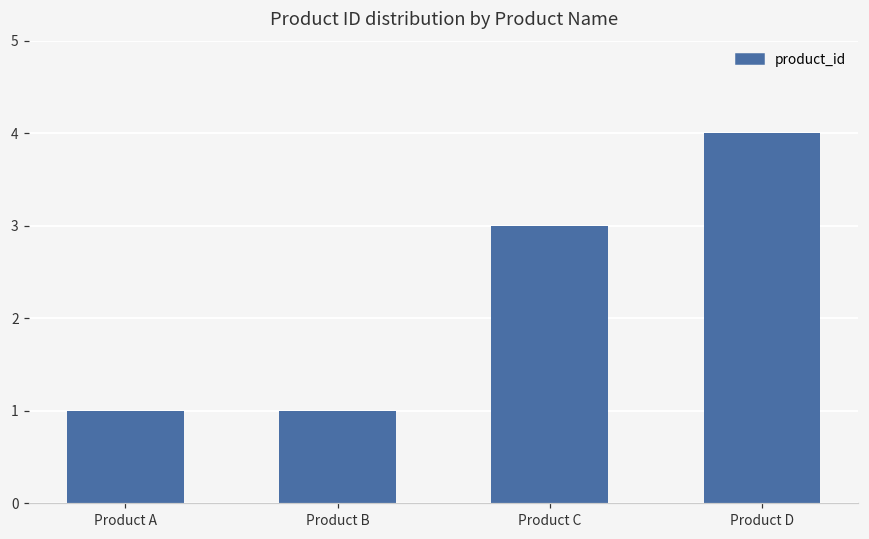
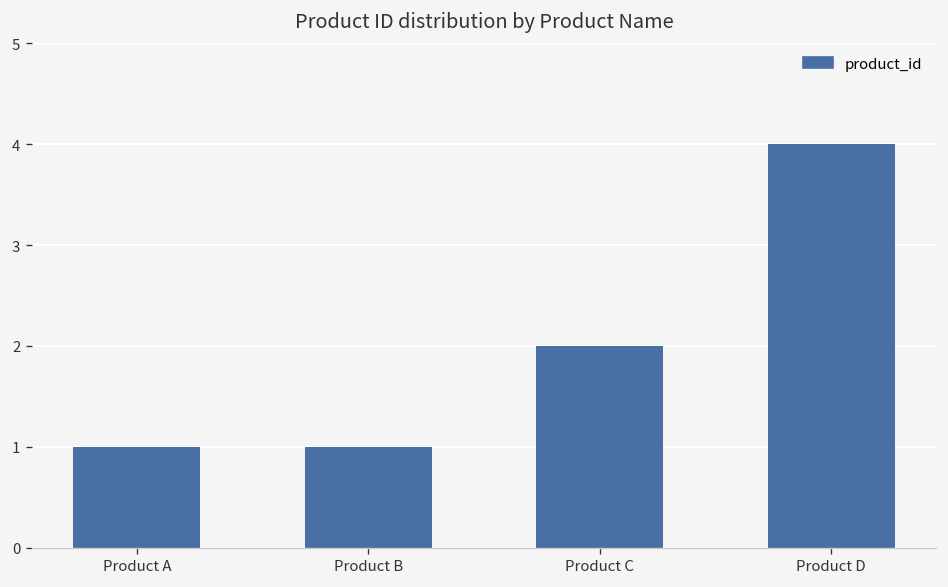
Product C: 3 -> 2
